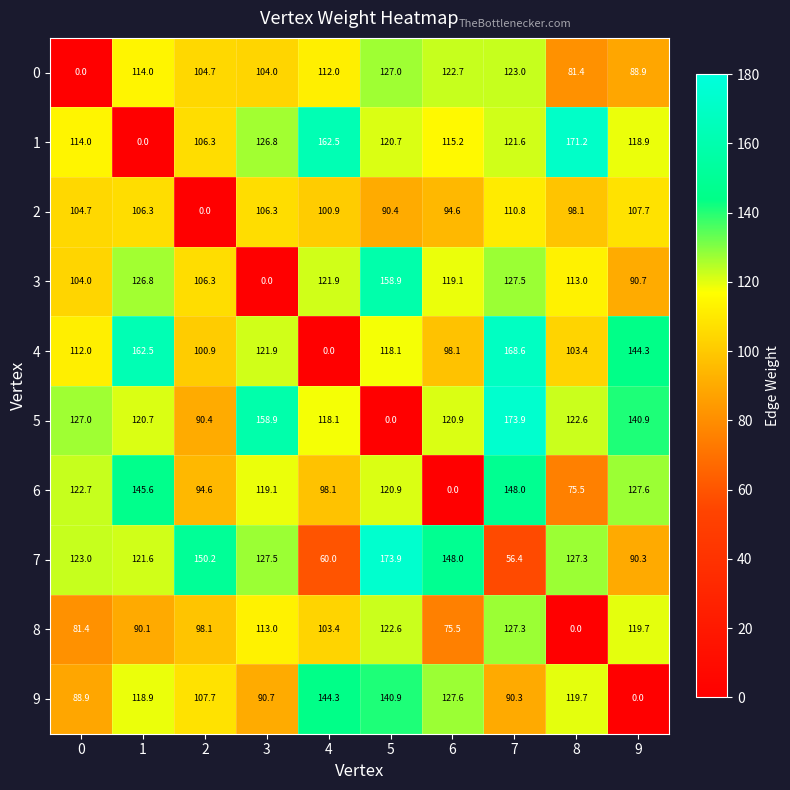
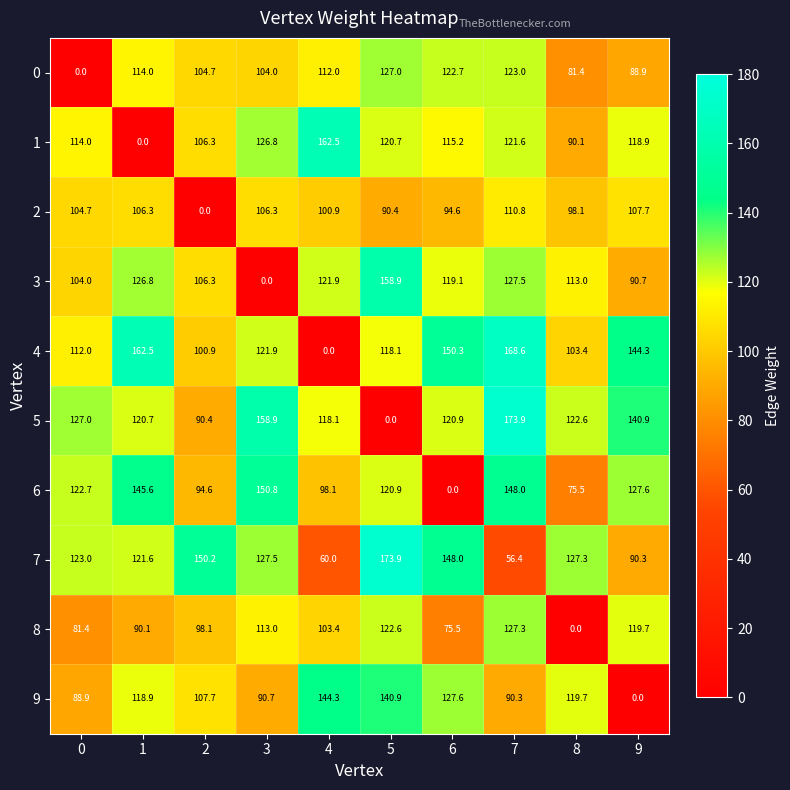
1, 8: 171.2 -> 90.1
4, 6: 98.1 -> 150.3
6, 3: 119.1 -> 150.8
